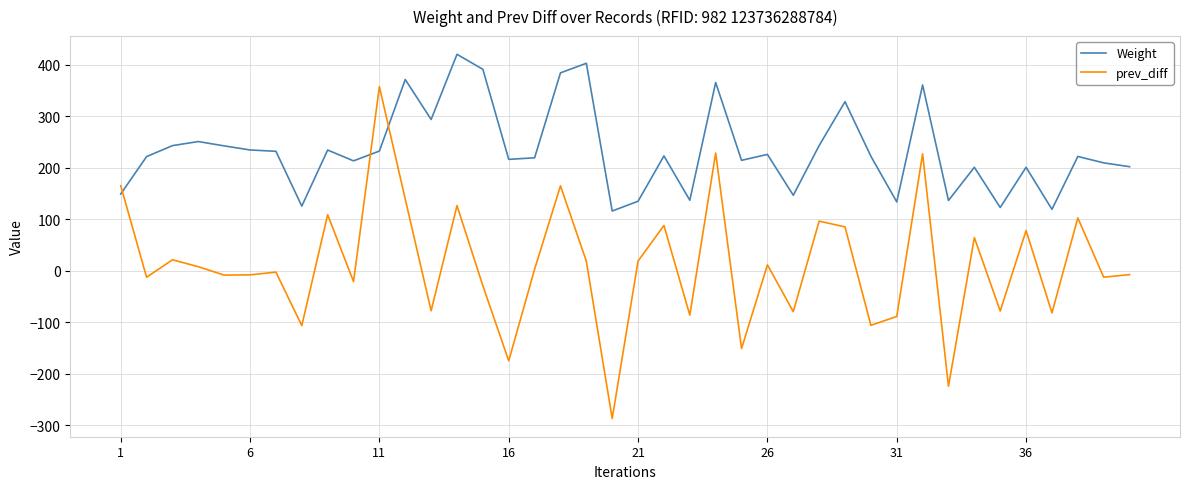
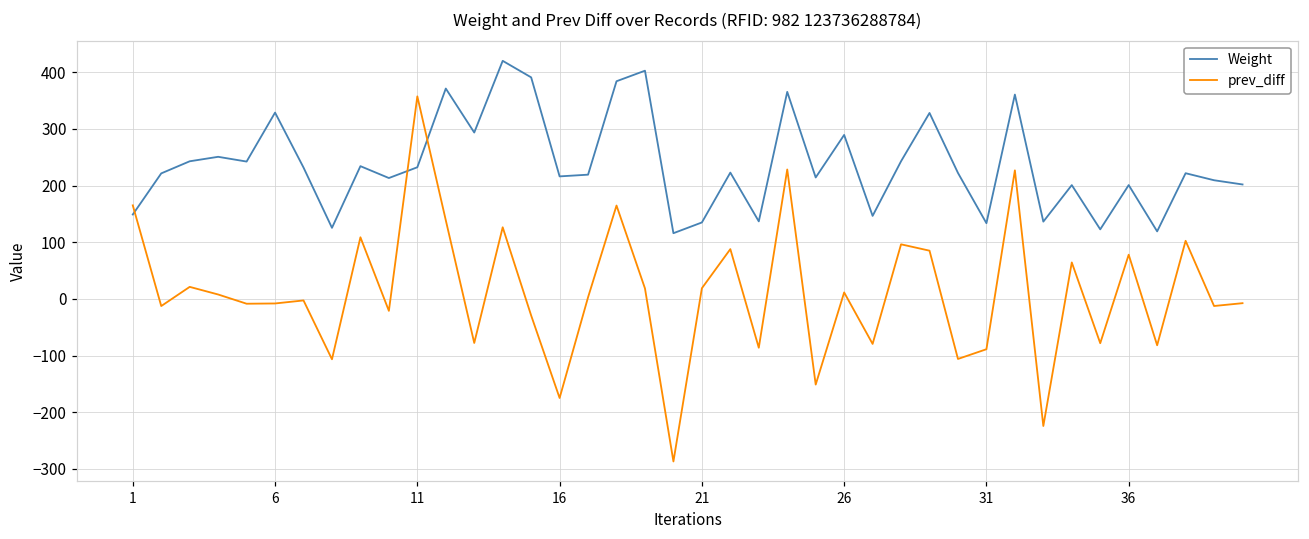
Weight, 6: 230 -> 330
Weight, 26: 230 -> 290
